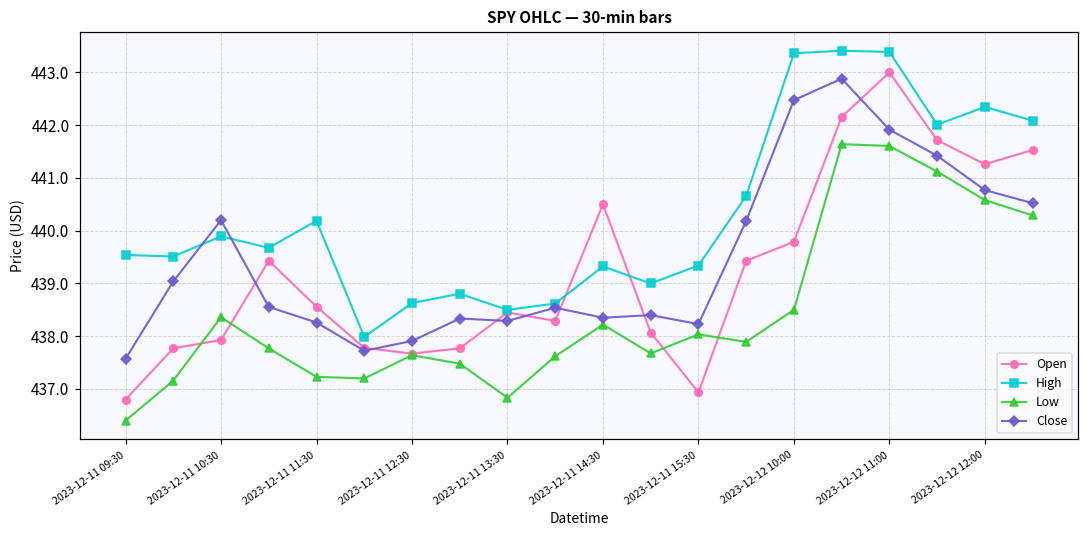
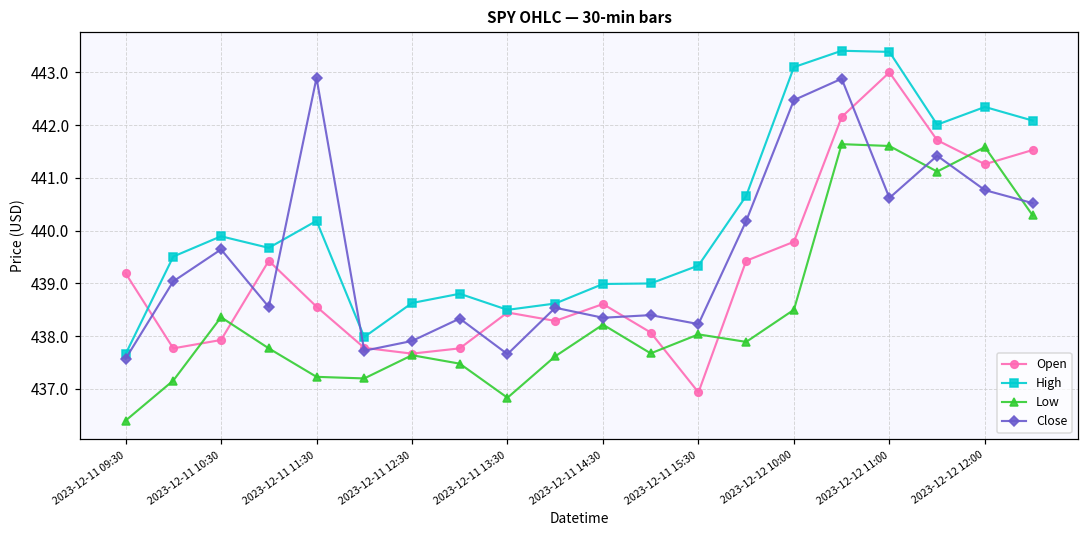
Open, 2023-12-11 09:30: 436.8 -> 439.2
High, 2023-12-11 09:30: 439.5 -> 437.7
Close, 2023-12-11 10:30: 440.2 -> 439.6
Close, 2023-12-11 11:30: 438.3 -> 442.9
Close, 2023-12-11 13:30: 438.3 -> 437.7
Open, 2023-12-11 14:30: 440.5 -> 438.6
High, 2023-12-11 14:30: 439.3 -> 439.0
High, 2023-12-12 10:00: 443.4 -> 443.1
Close, 2023-12-12 11:00: 441.9 -> 440.6
Low, 2023-12-12 12:00: 440.6 -> 441.6
